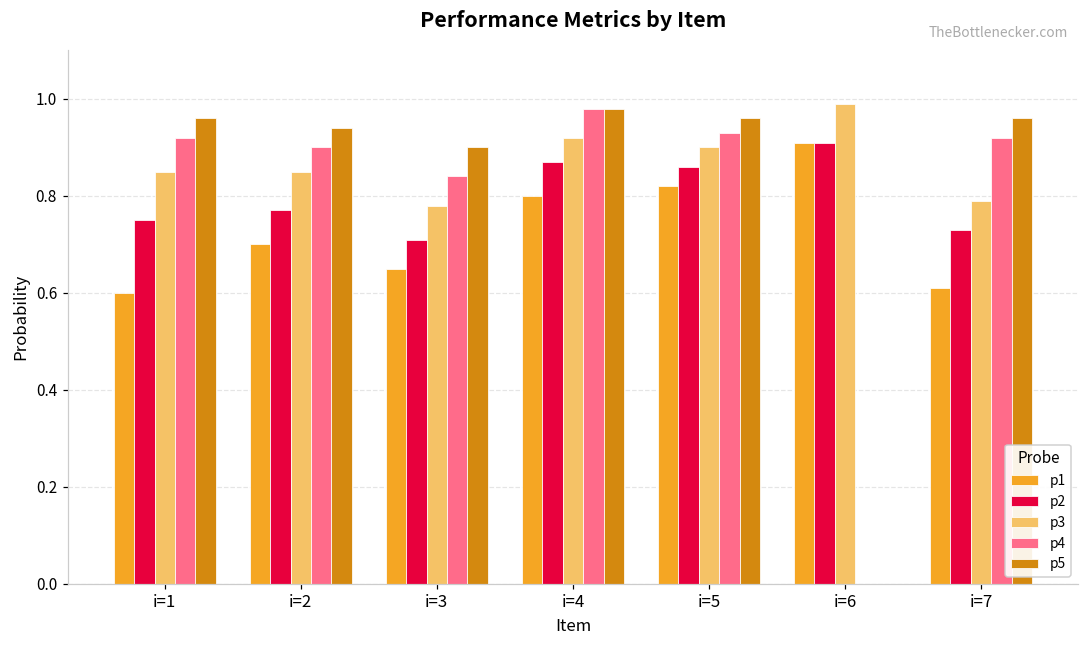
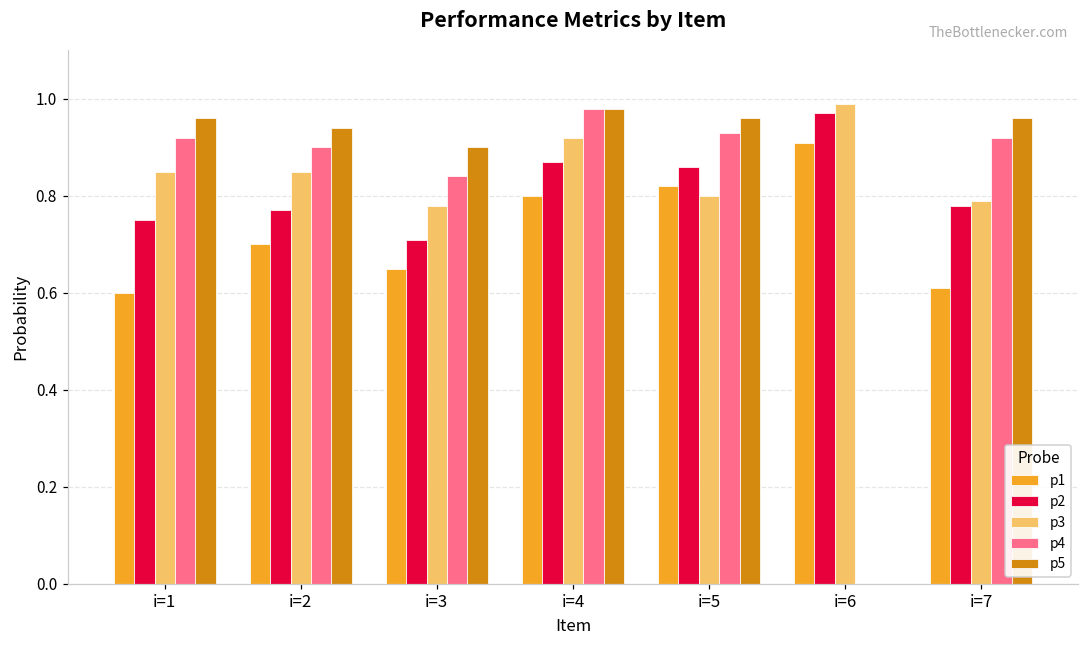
p3, i=5: 0.9 -> 0.8
p2, i=6: 0.91 -> 0.97
p2, i=7: 0.73 -> 0.78
